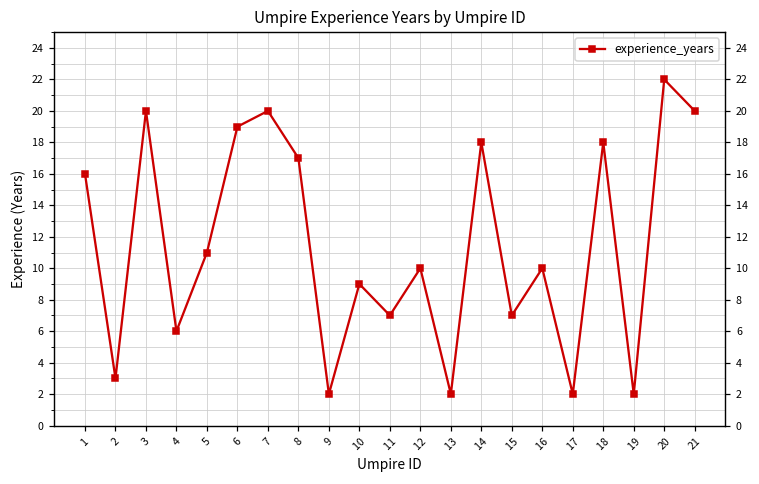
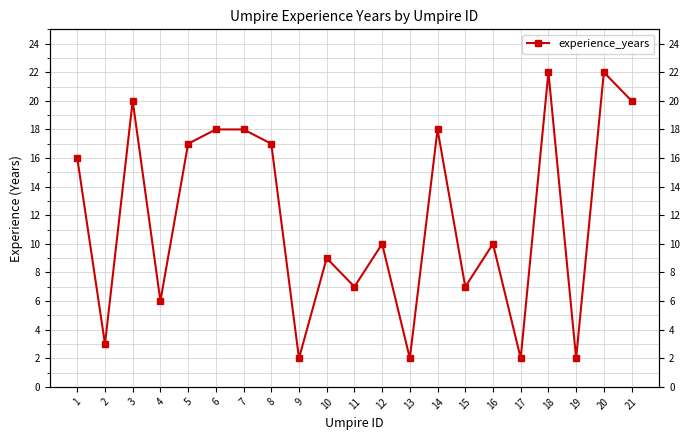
5: 11 -> 17
6: 19 -> 18
7: 20 -> 18
18: 18 -> 22
